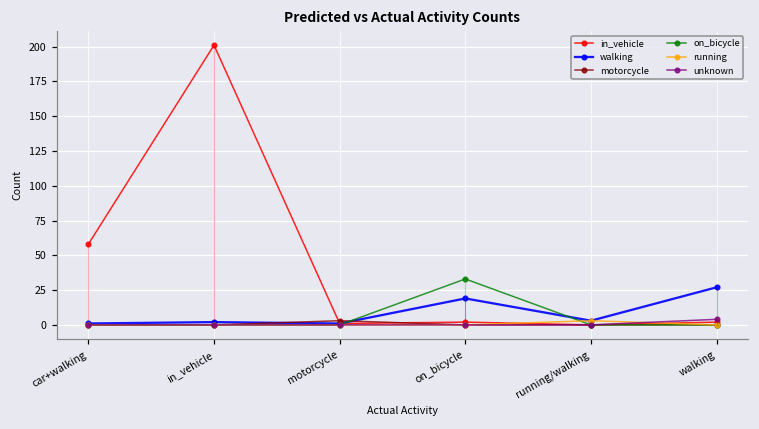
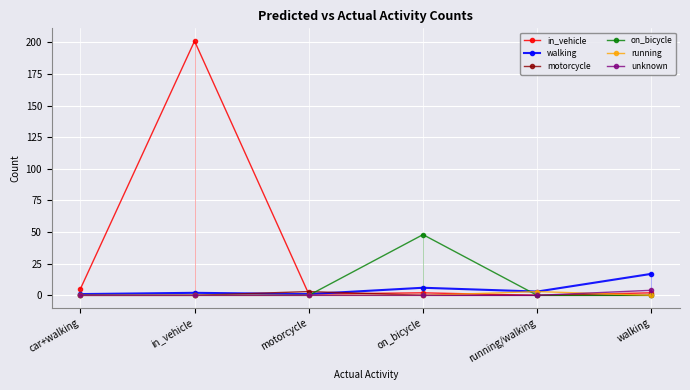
in_vehicle, car+walking: 58 -> 5
walking, on_bicycle: 19 -> 6
on_bicycle, on_bicycle: 33 -> 48
walking, walking: 27 -> 17
